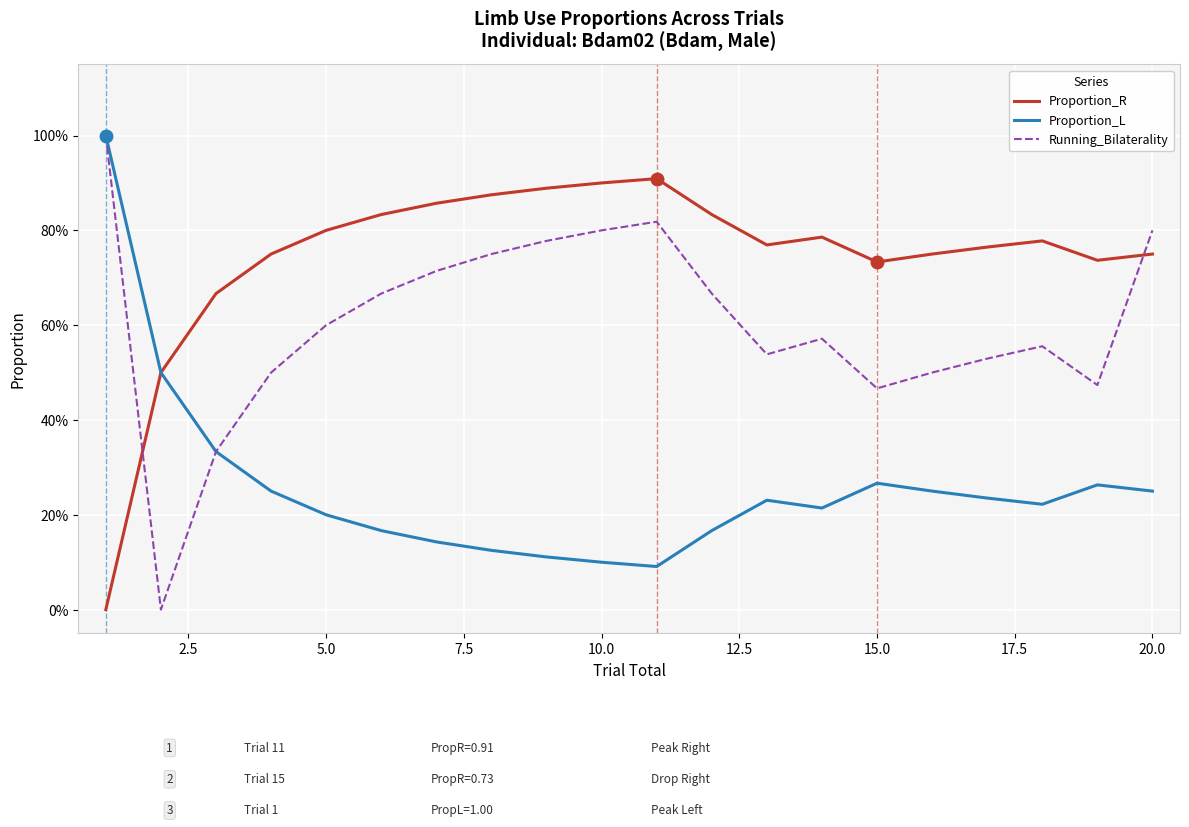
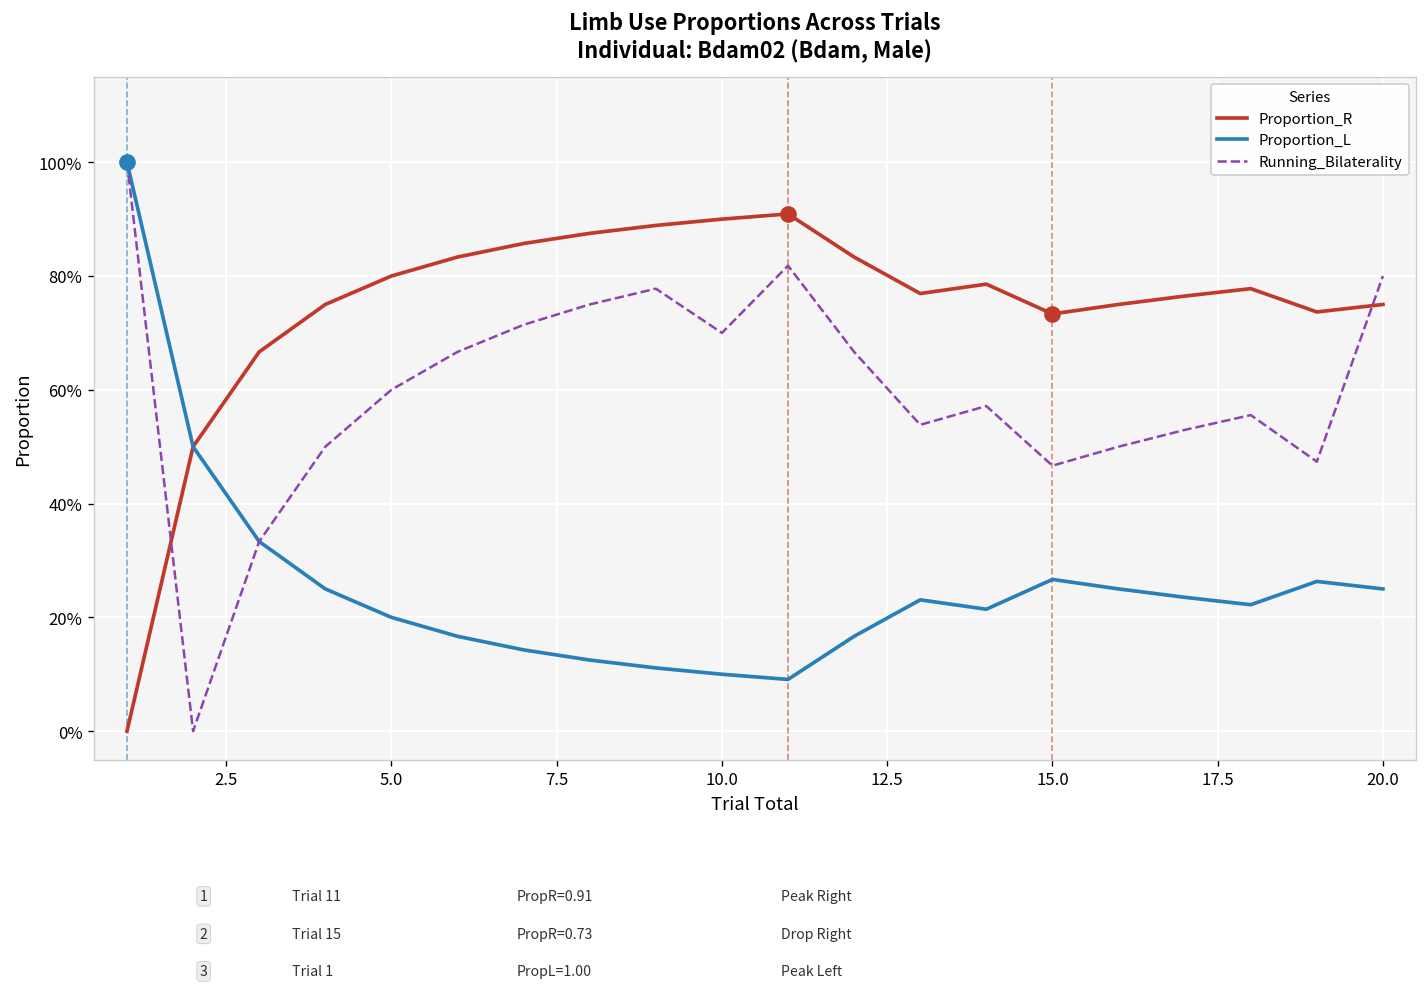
Running_Bilaterality, 10.0: 80% -> 70%
